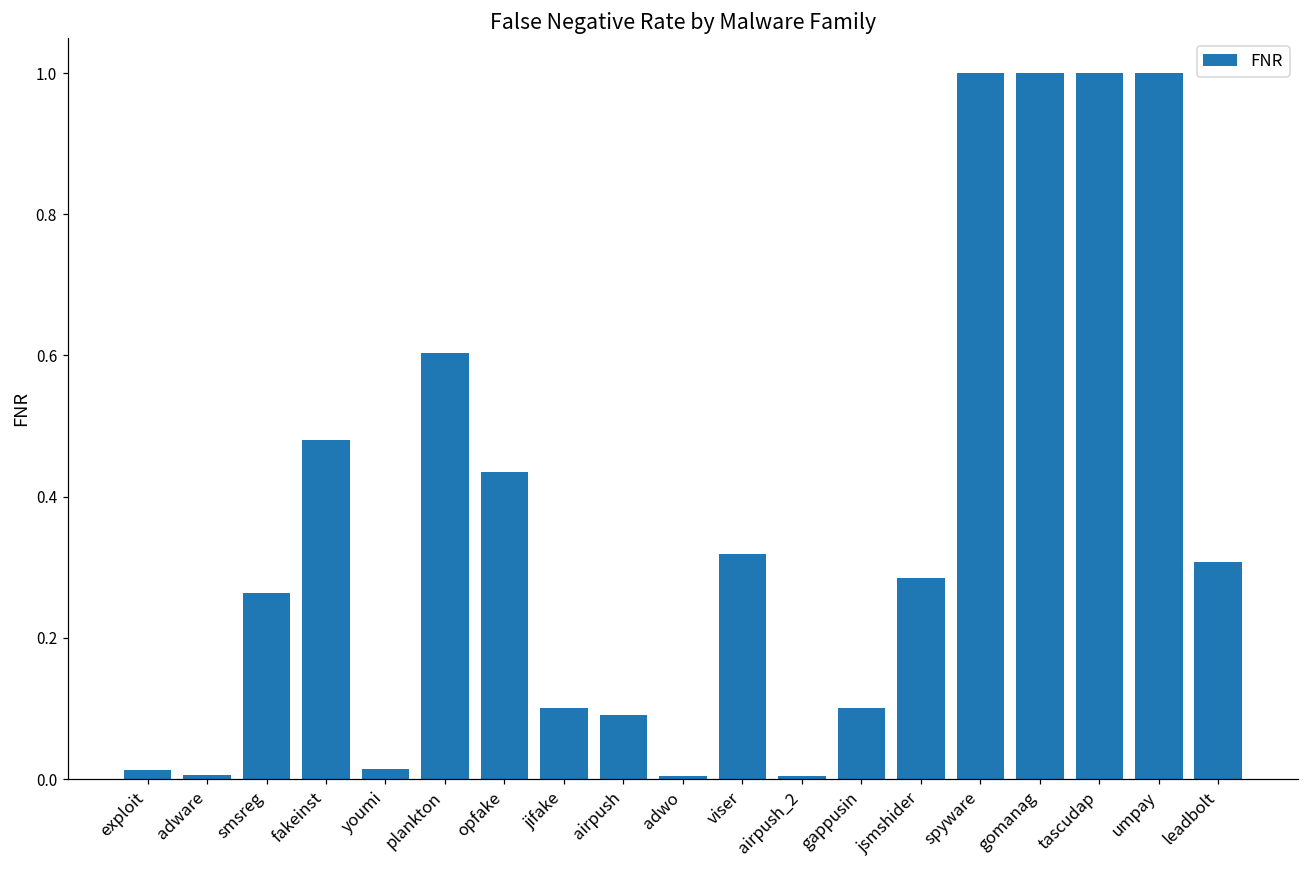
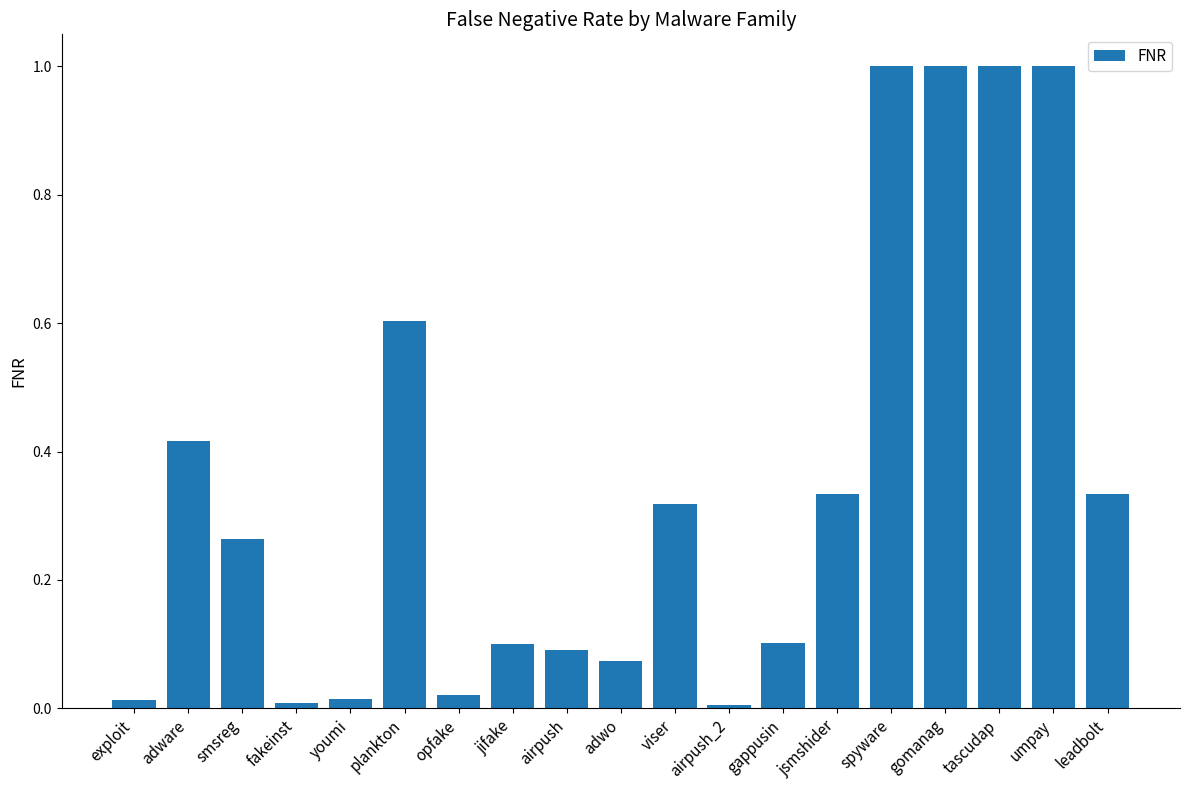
adware: 0.01 -> 0.42
fakeinst: 0.48 -> 0.01
opfake: 0.43 -> 0.02
adwo: 0.00 -> 0.07
jsmshider: 0.28 -> 0.33
leadbolt: 0.31 -> 0.33
